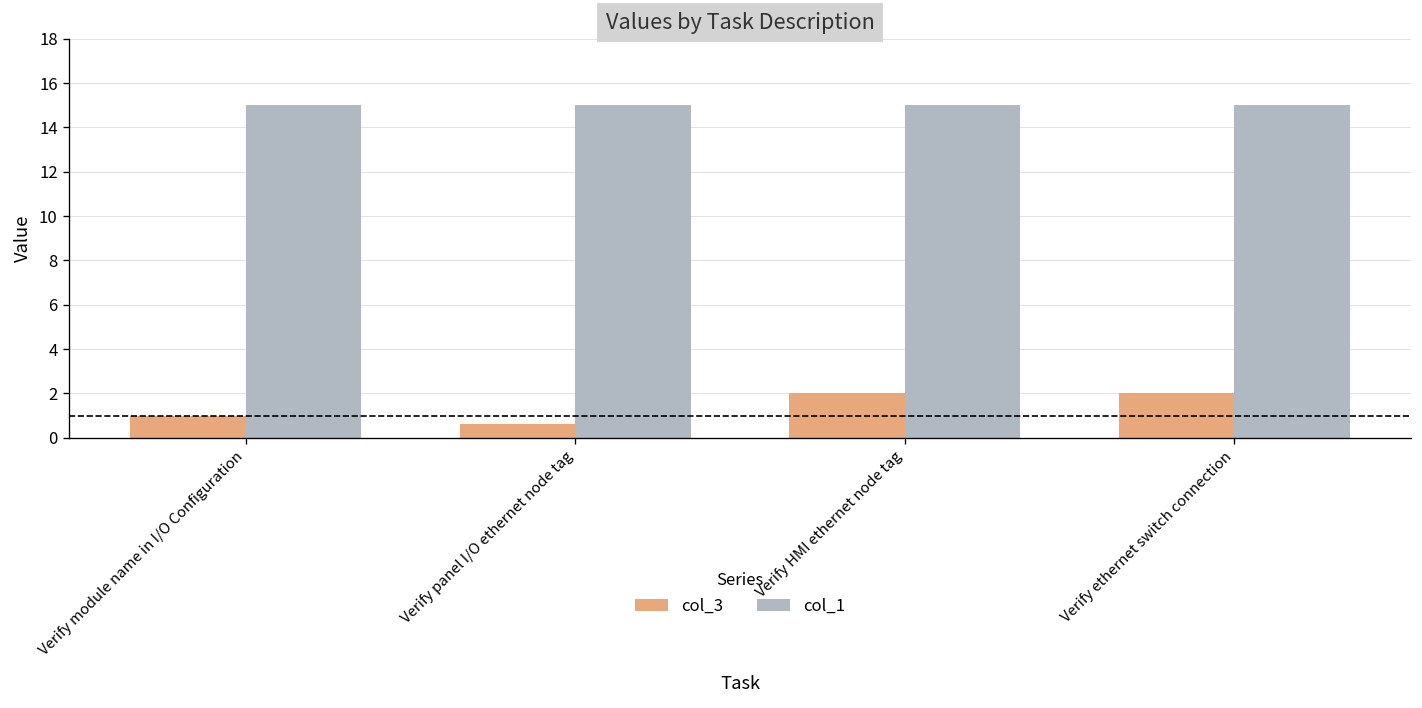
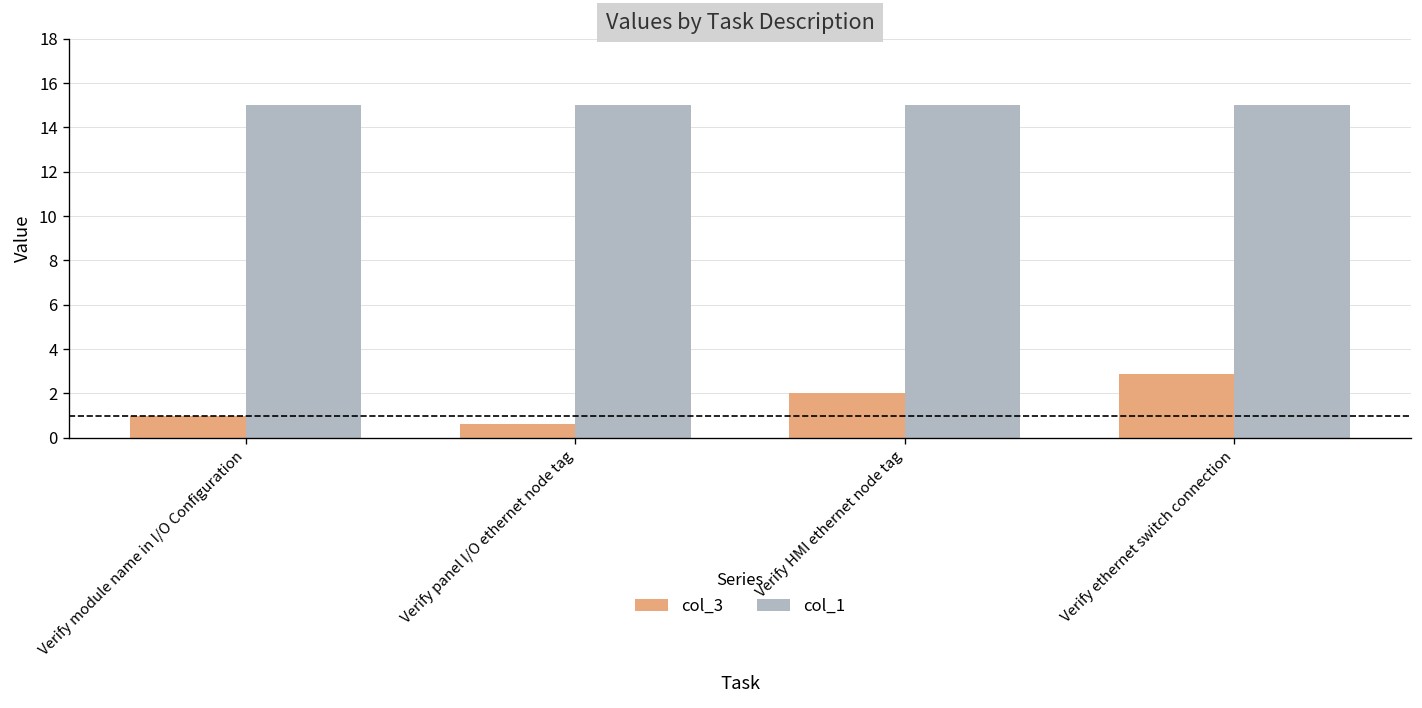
col_3, Verify ethernet switch connection: 2.0 -> 2.9
